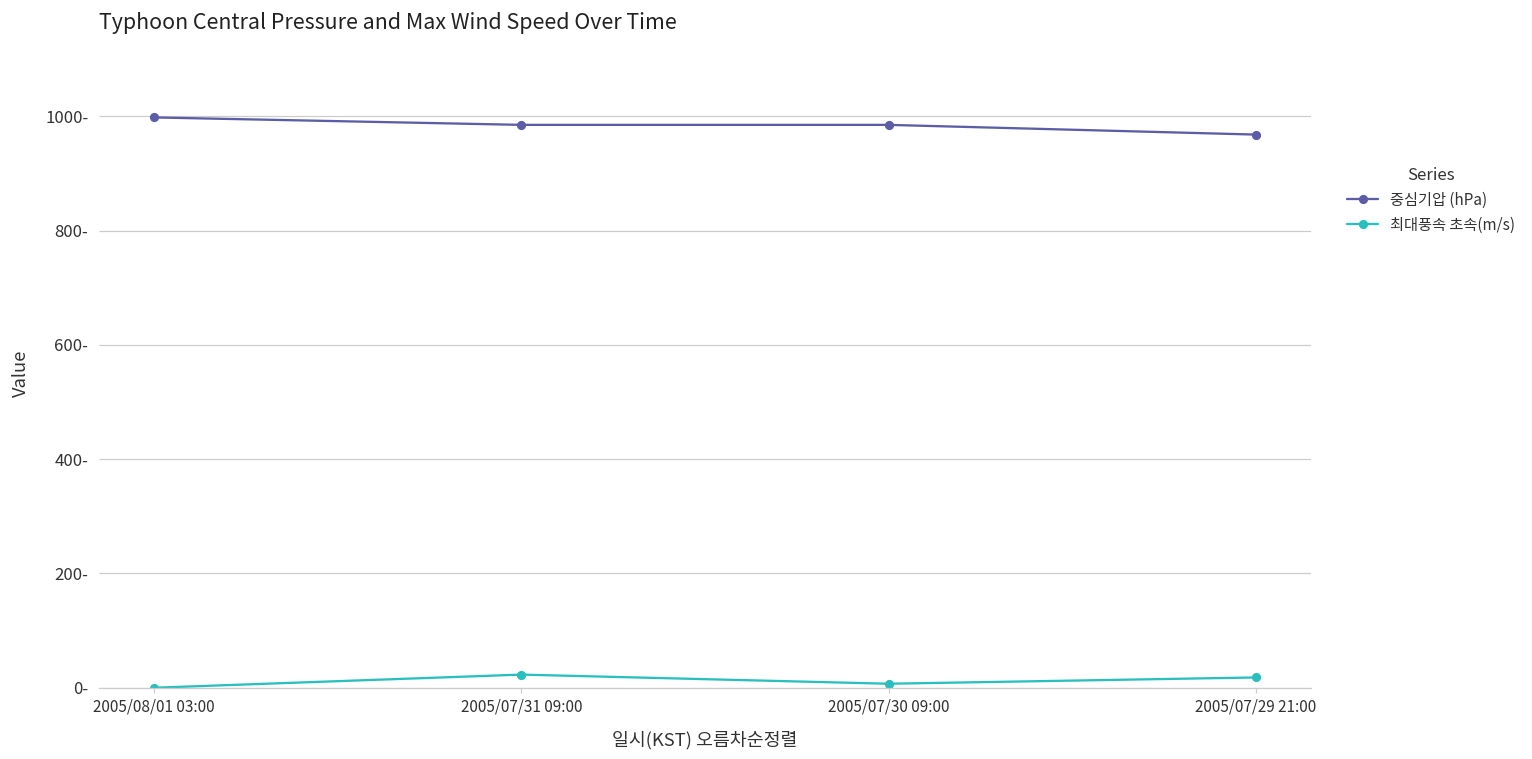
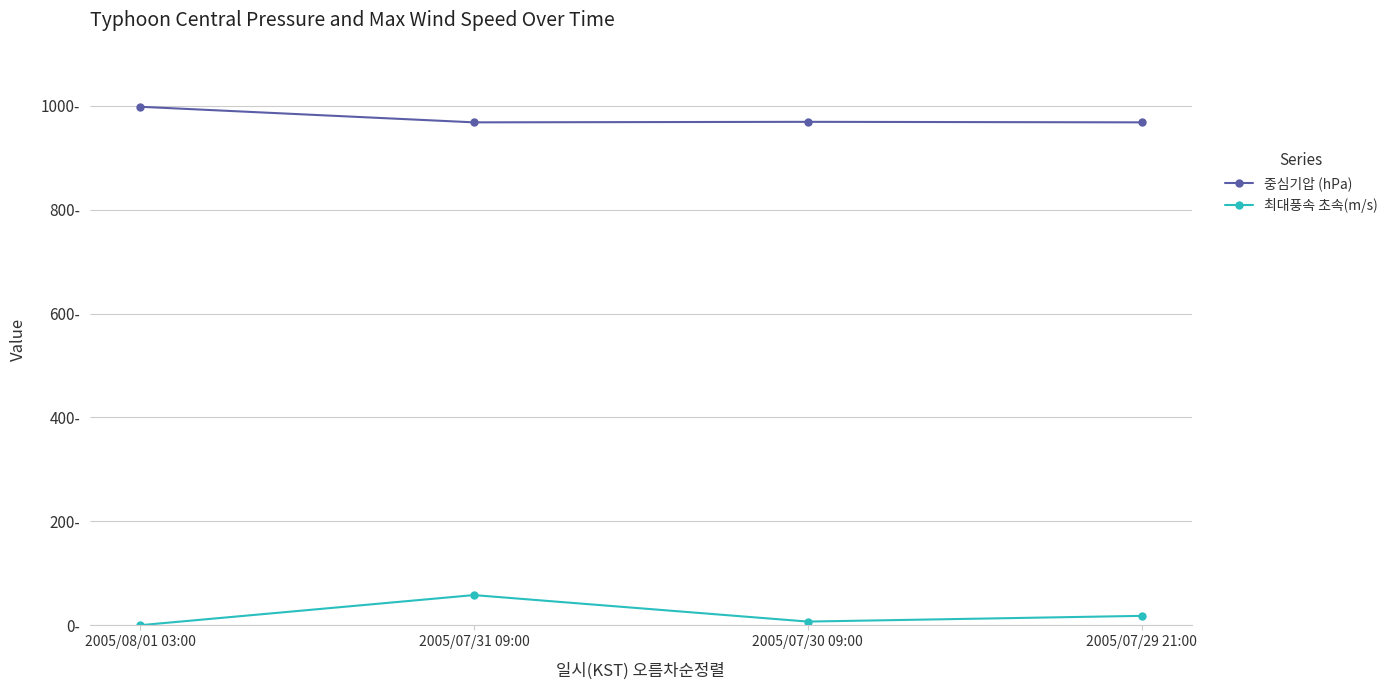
중심기압 (hPa), 2005/07/31 09:00: 990- -> 970-
최대풍속 초속(m/s), 2005/07/31 09:00: 20- -> 60-
중심기압 (hPa), 2005/07/30 09:00: 990- -> 970-
